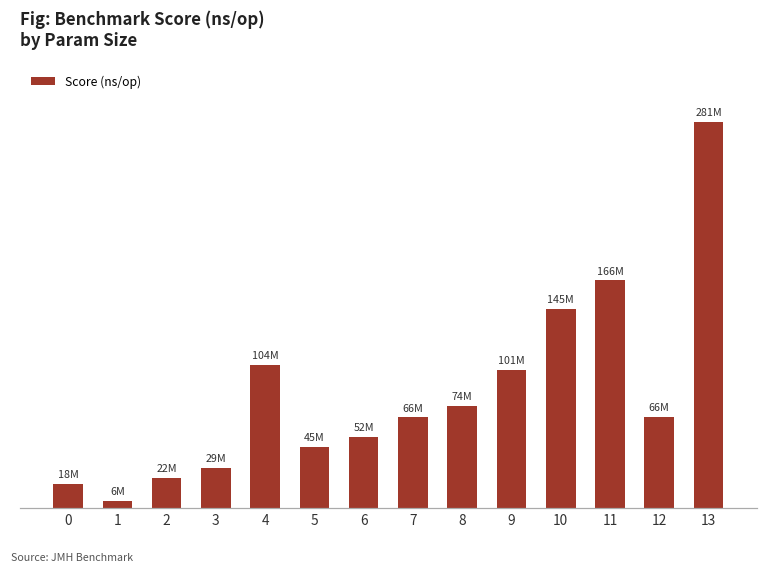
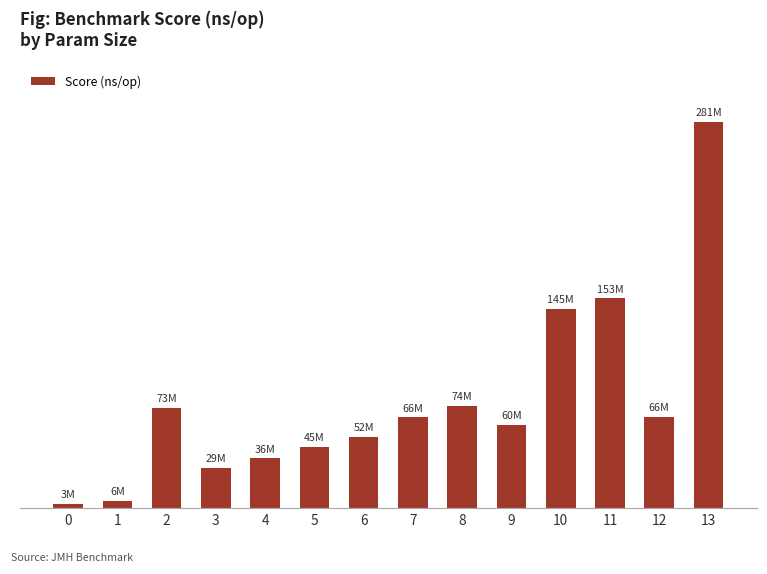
0: 18M -> 3M
2: 22M -> 73M
4: 104M -> 36M
9: 101M -> 60M
11: 166M -> 153M
